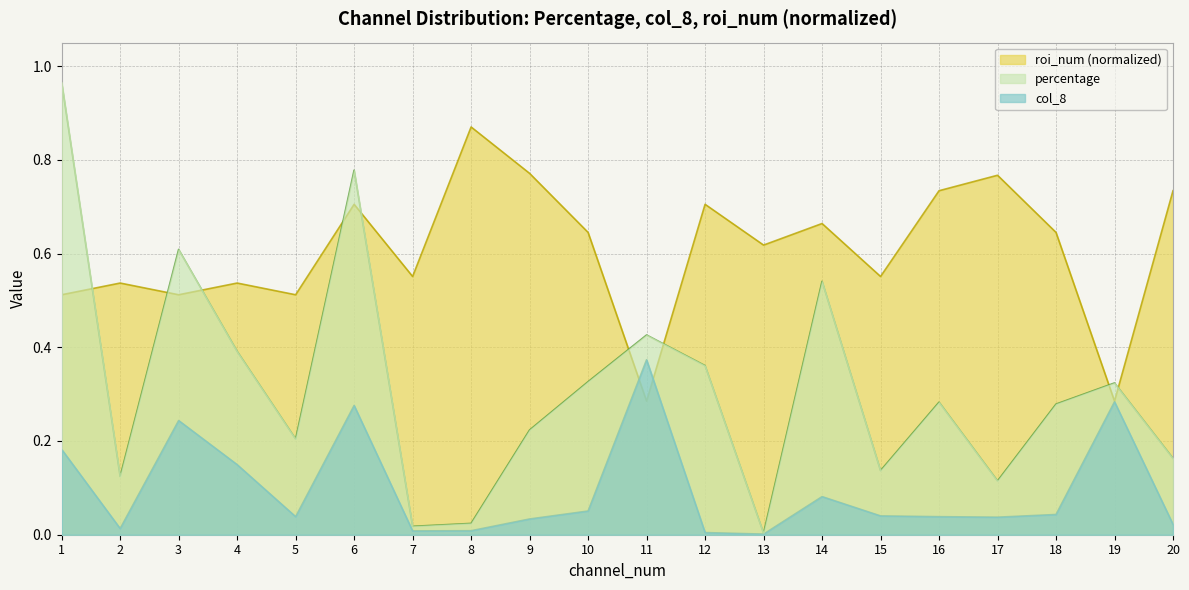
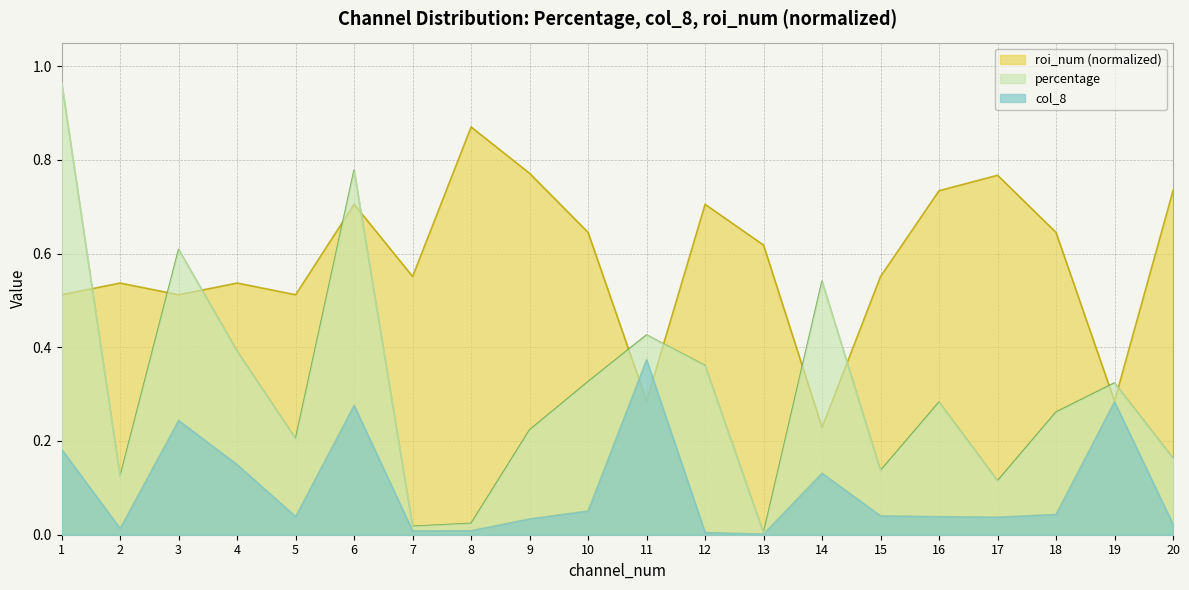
roi_num (normalized), 14: 0.66 -> 0.23
col_8, 14: 0.08 -> 0.13
percentage, 18: 0.28 -> 0.26
